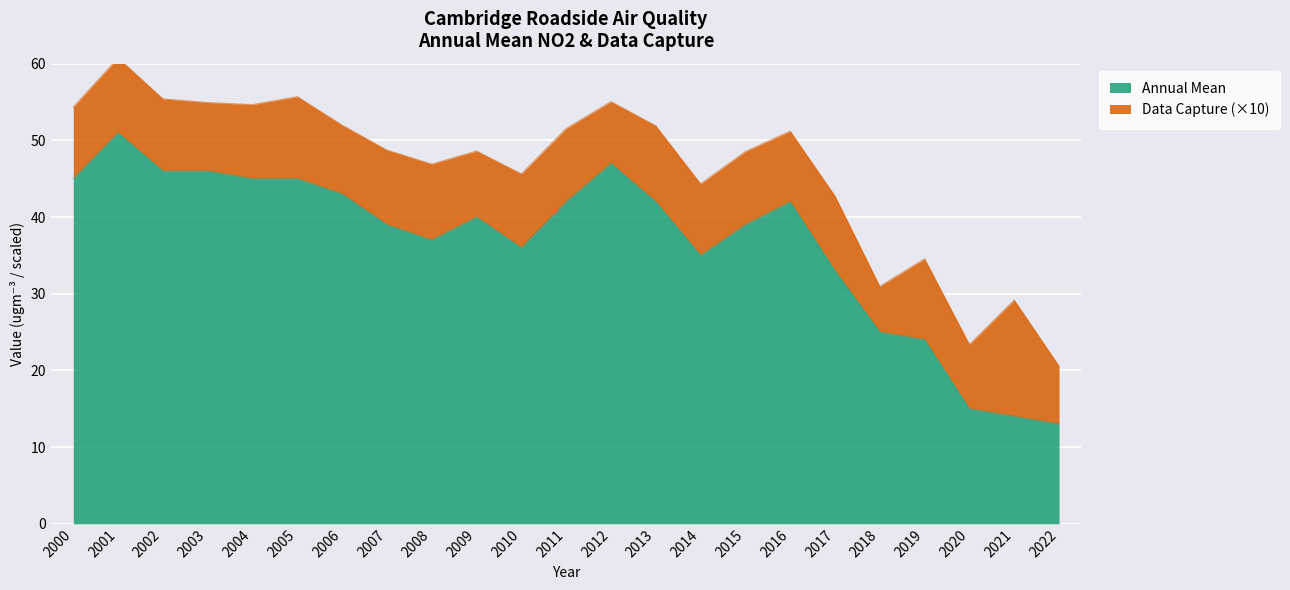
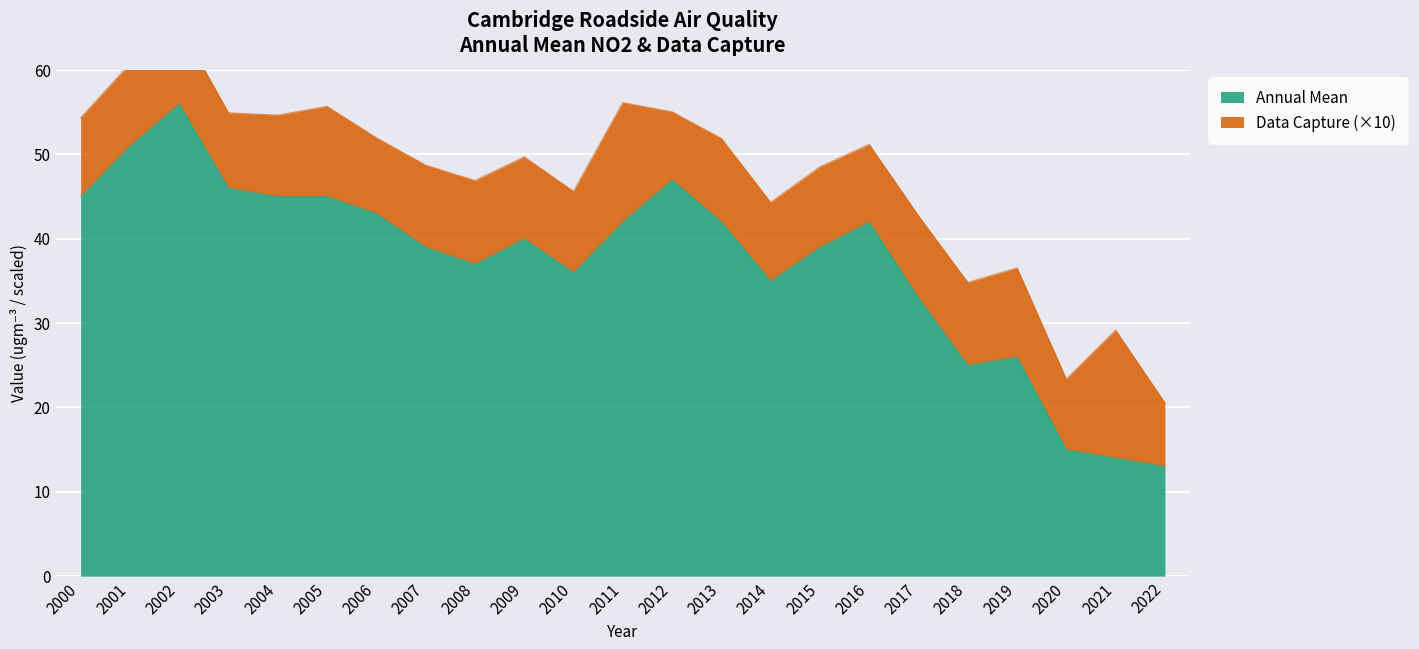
Annual Mean, 2002: 46 -> 56
Data Capture (×10), 2009: 9 -> 10
Data Capture (×10), 2011: 10 -> 14
Data Capture (×10), 2018: 6 -> 10
Annual Mean, 2019: 24 -> 26
